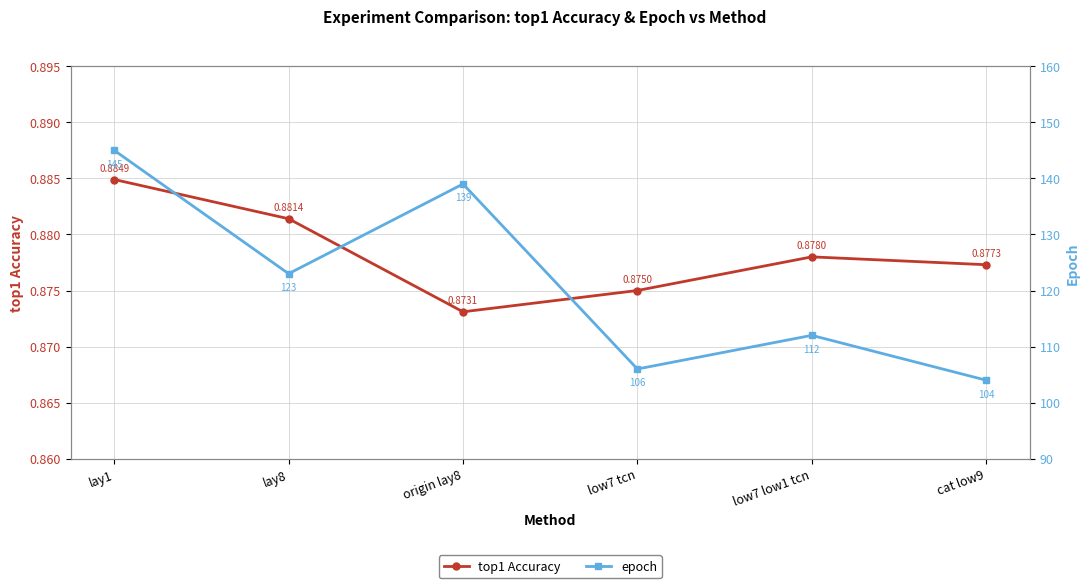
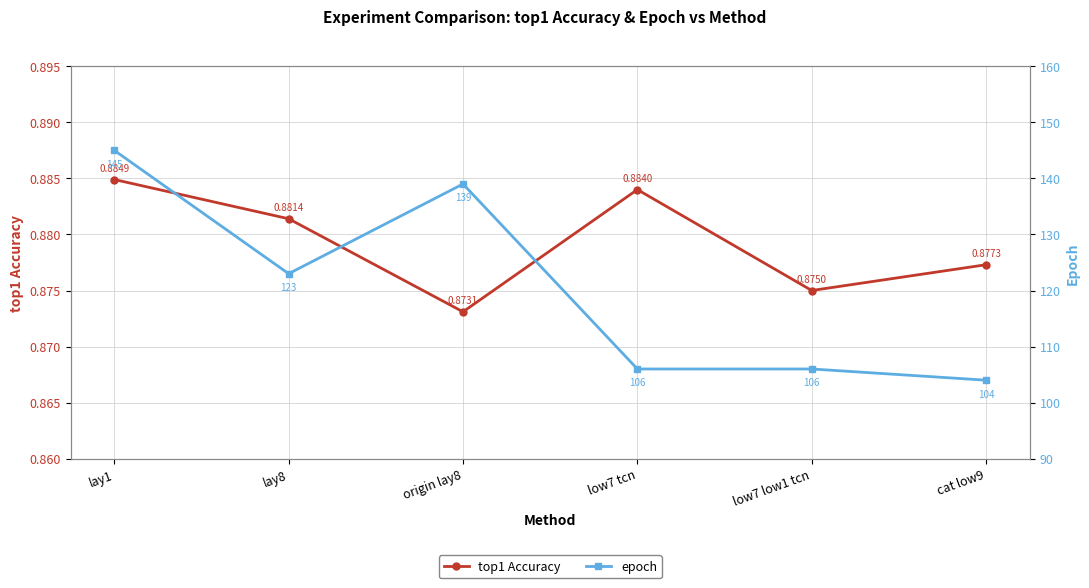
top1 Accuracy, low7 tcn: 0.8750 -> 0.8840
top1 Accuracy, low7 low1 tcn: 0.8780 -> 0.8750
epoch, low7 low1 tcn: 112 -> 106
